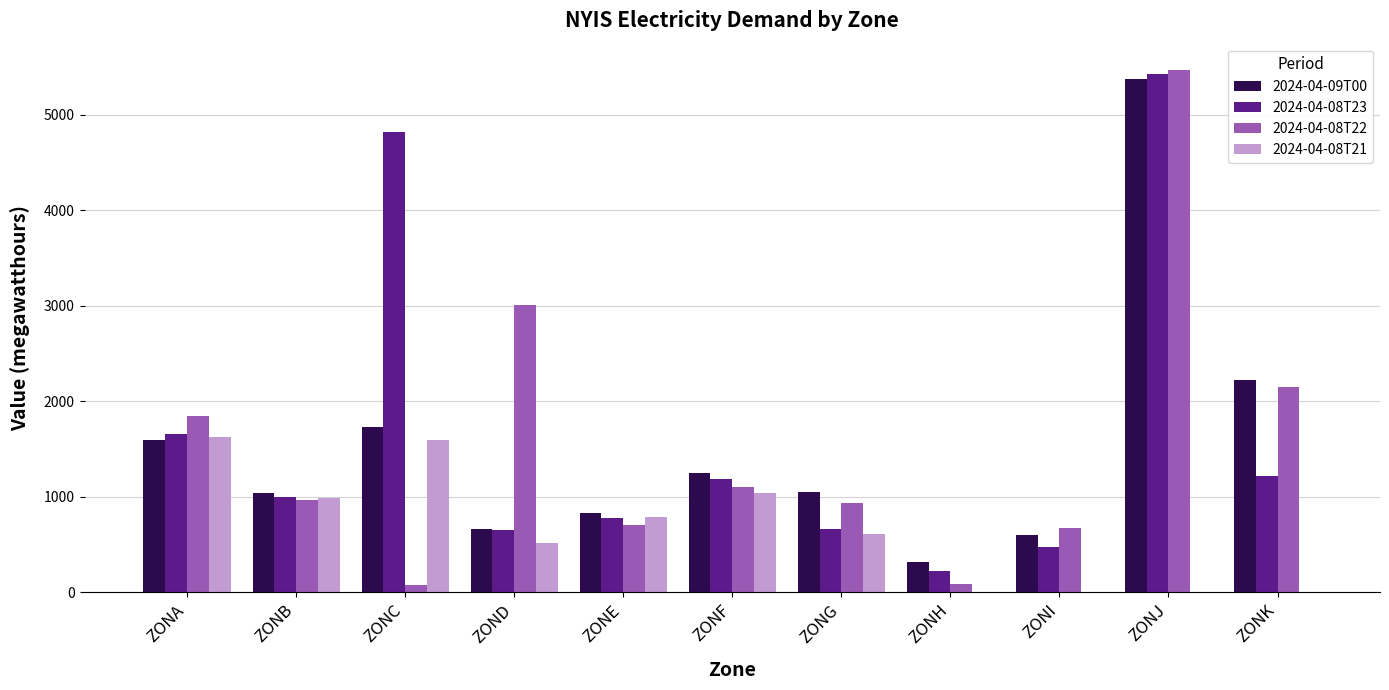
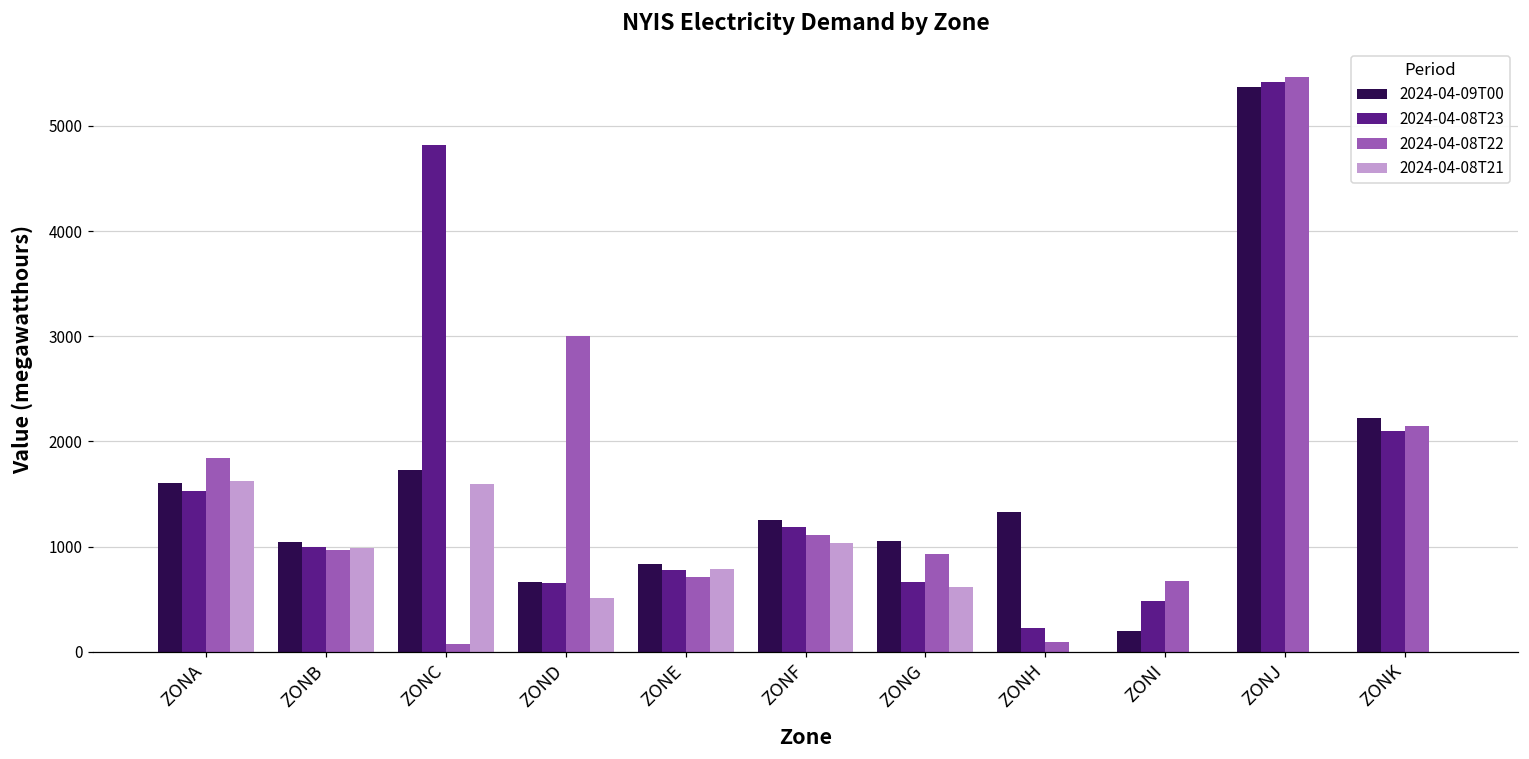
2024-04-08T23, ZONA: 1700 -> 1500
2024-04-09T00, ZONH: 300 -> 1300
2024-04-09T00, ZONI: 600 -> 200
2024-04-08T23, ZONK: 1200 -> 2100
